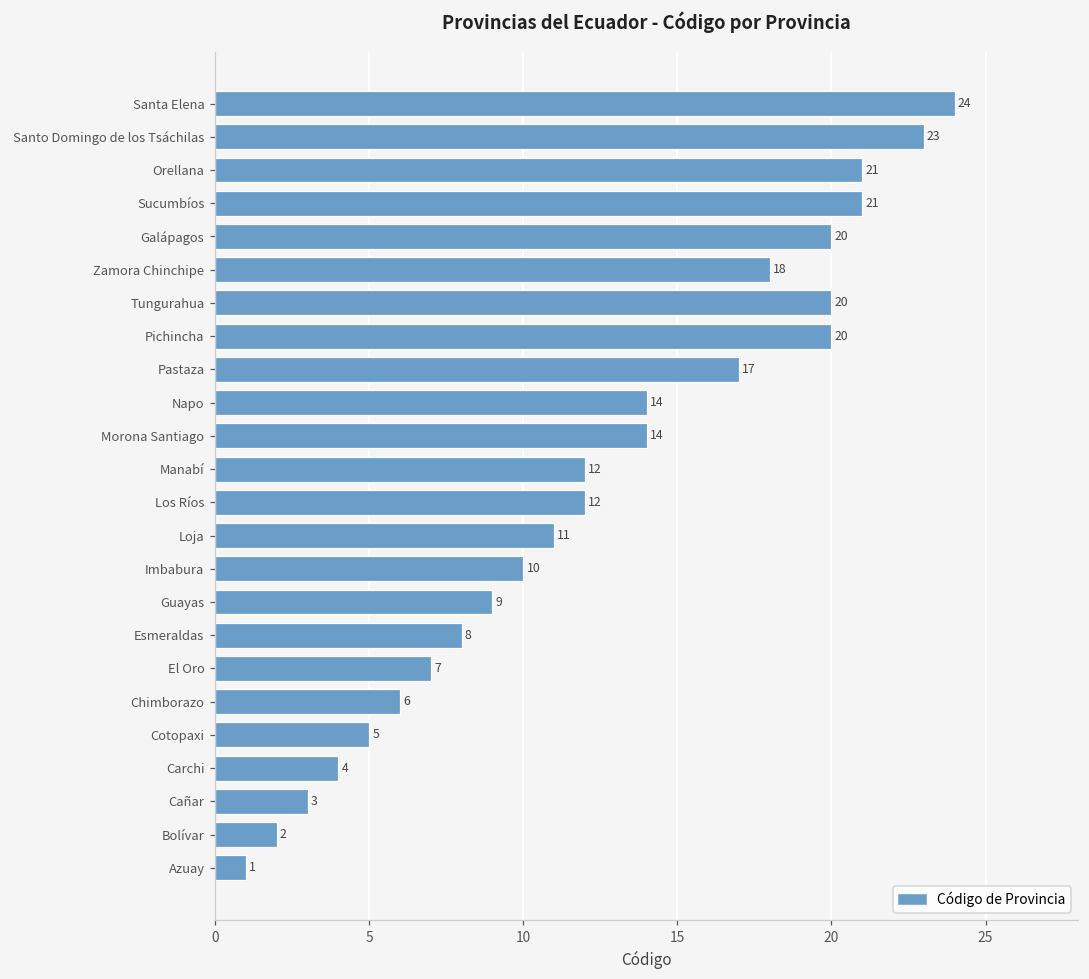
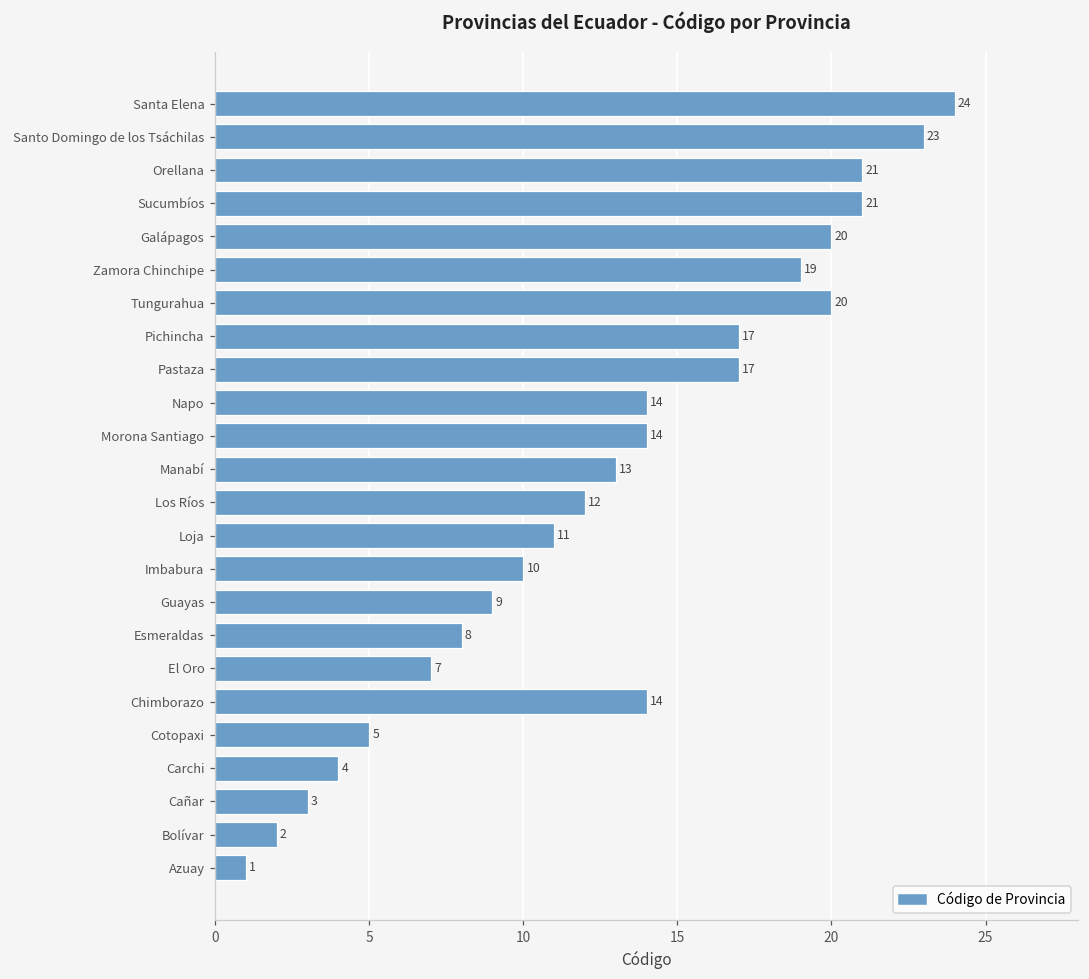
Zamora Chinchipe: 18 -> 19
Pichincha: 20 -> 17
Manabí: 12 -> 13
Chimborazo: 6 -> 14
